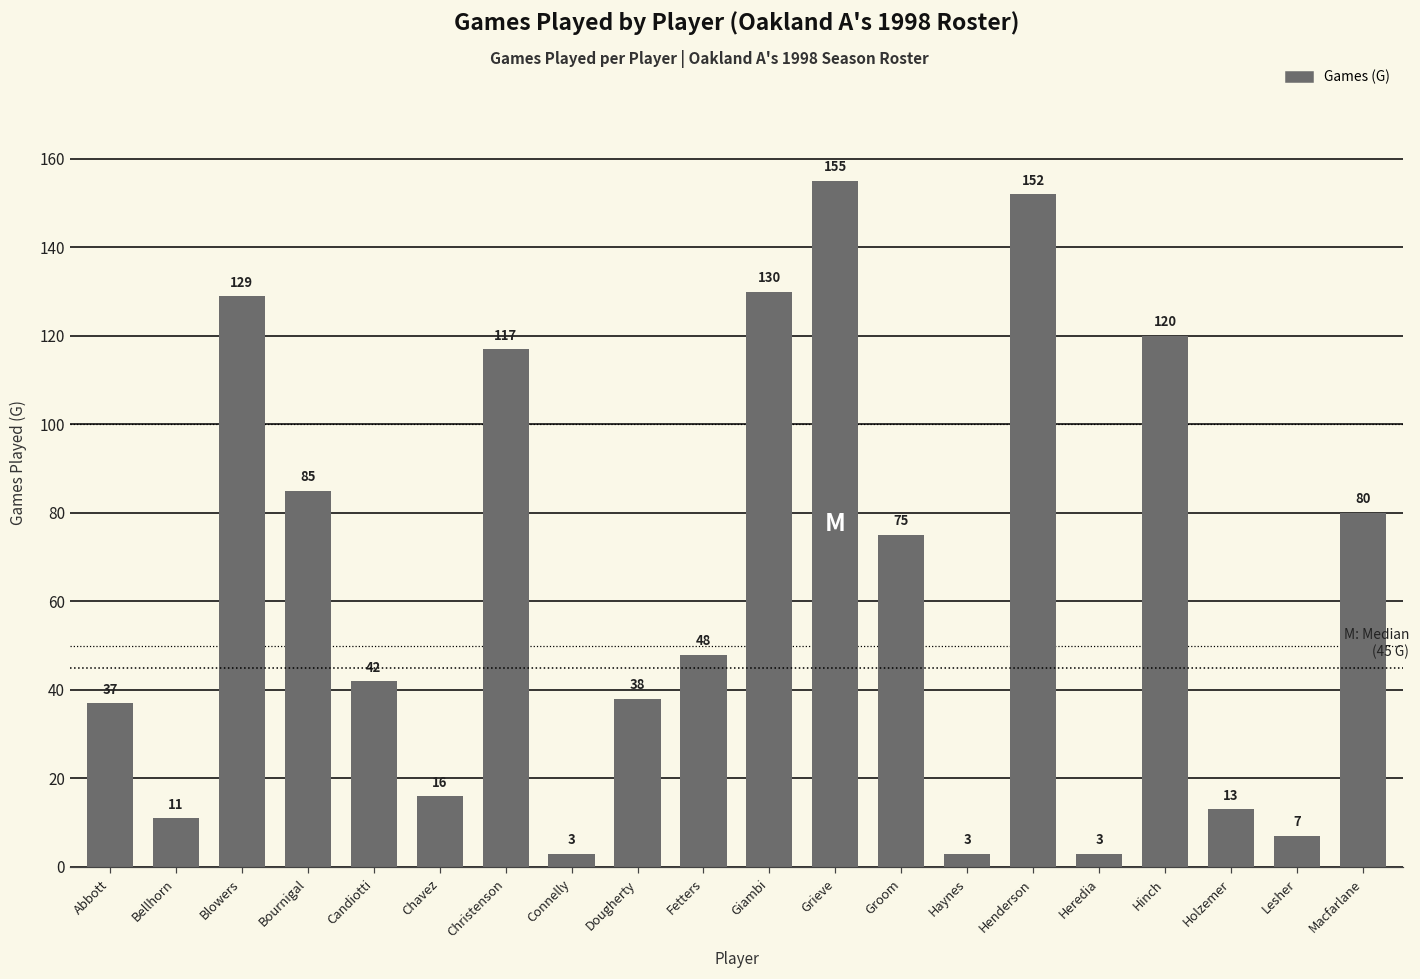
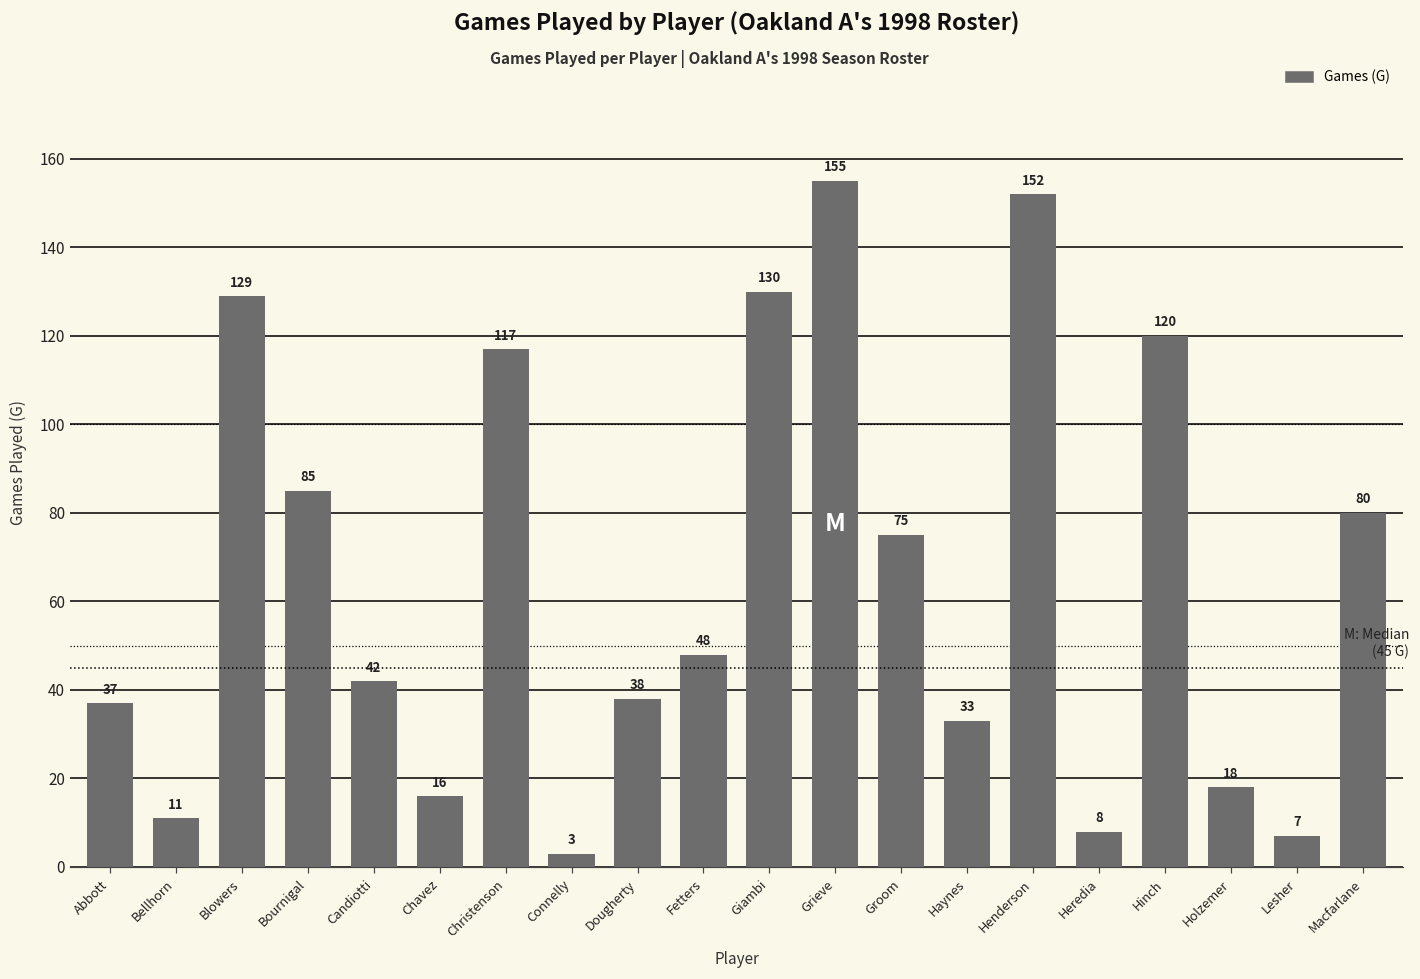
Haynes: 3 -> 33
Heredia: 3 -> 8
Holzemer: 13 -> 18
